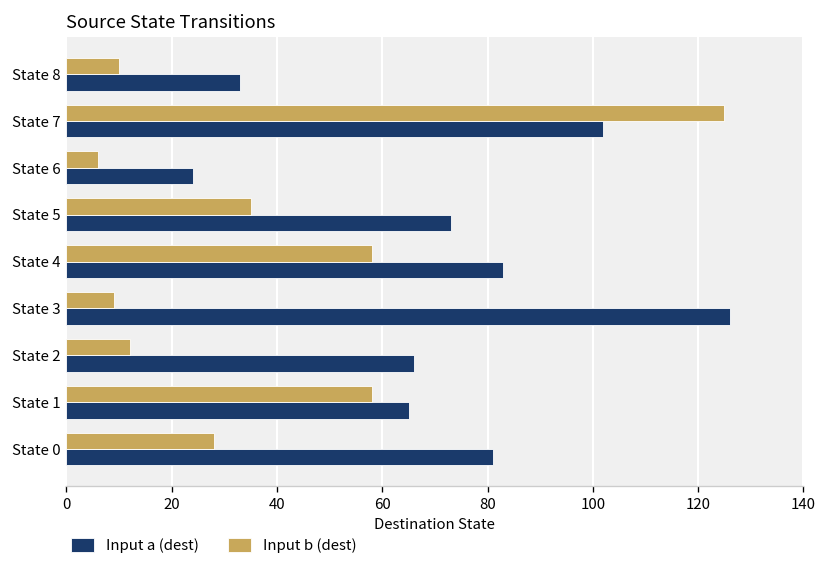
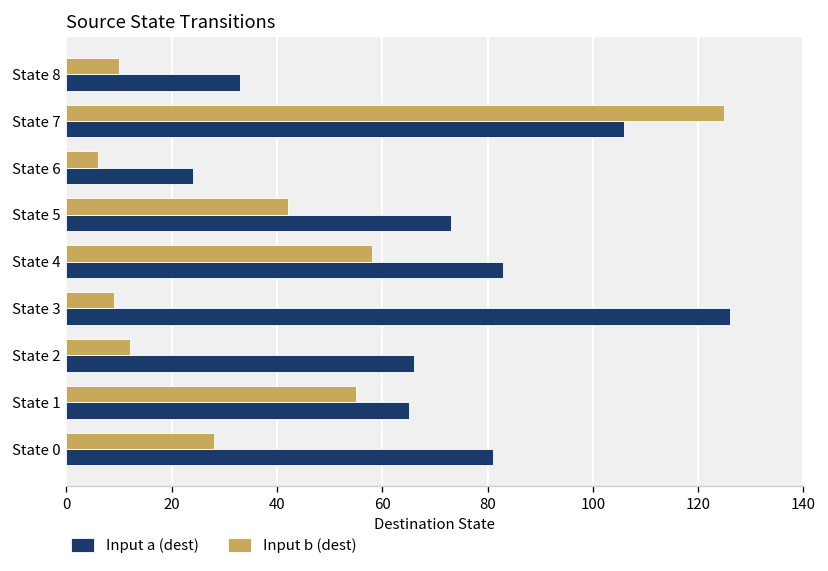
Input a (dest), State 7: 102 -> 106
Input b (dest), State 5: 35 -> 42
Input b (dest), State 1: 58 -> 55
